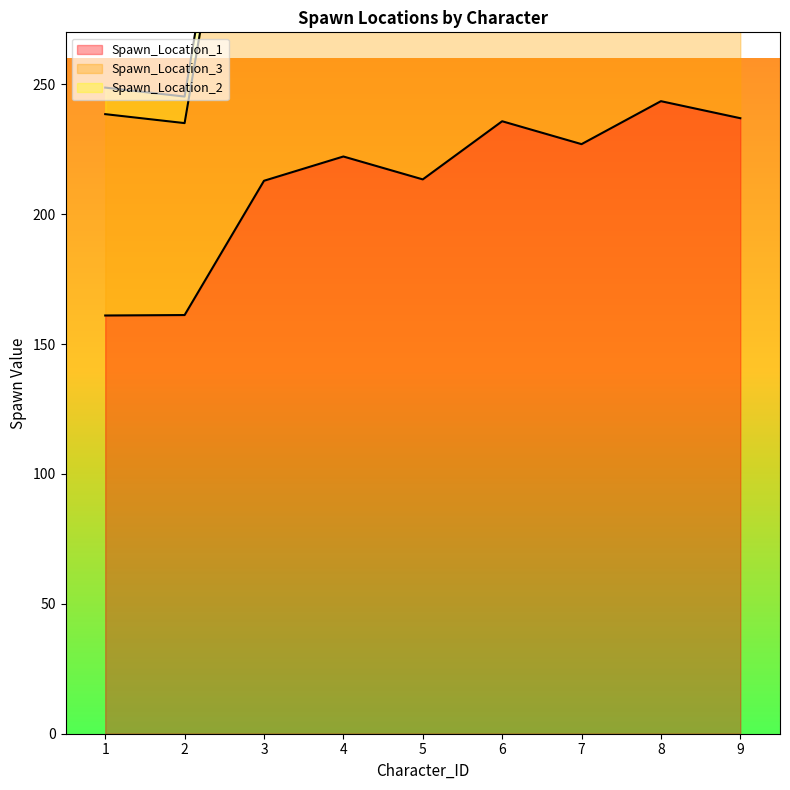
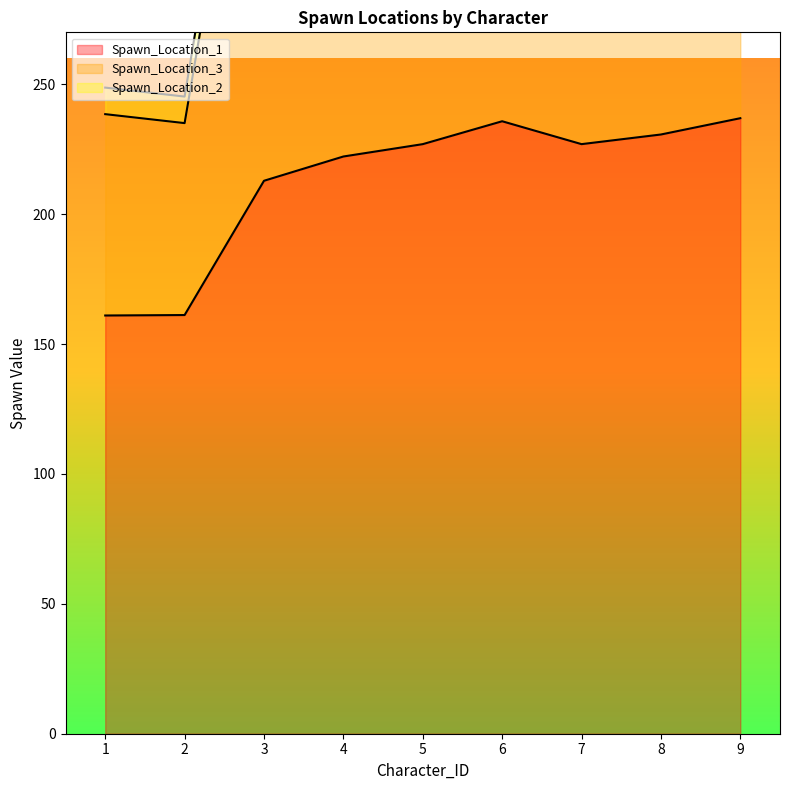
Spawn_Location_1, 5: 213 -> 227
Spawn_Location_1, 8: 243 -> 231
